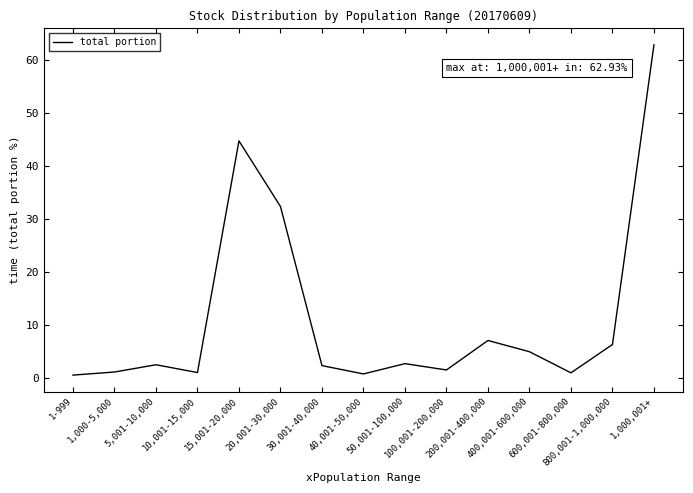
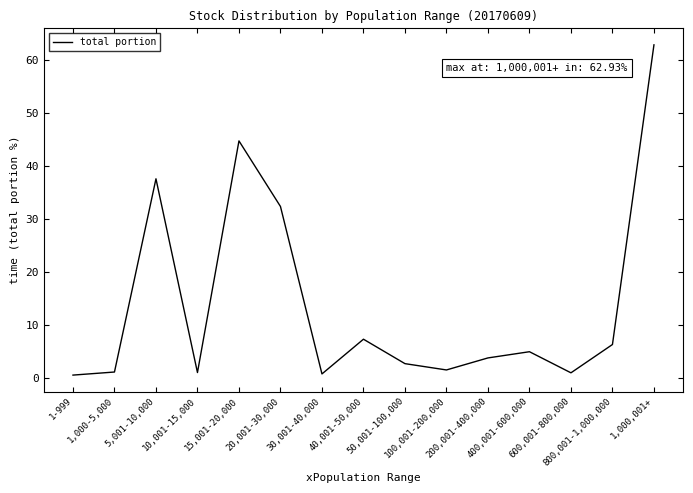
5,001-10,000: 3 -> 38
30,001-40,000: 2 -> 1
40,001-50,000: 1 -> 7
200,001-400,000: 7 -> 4
